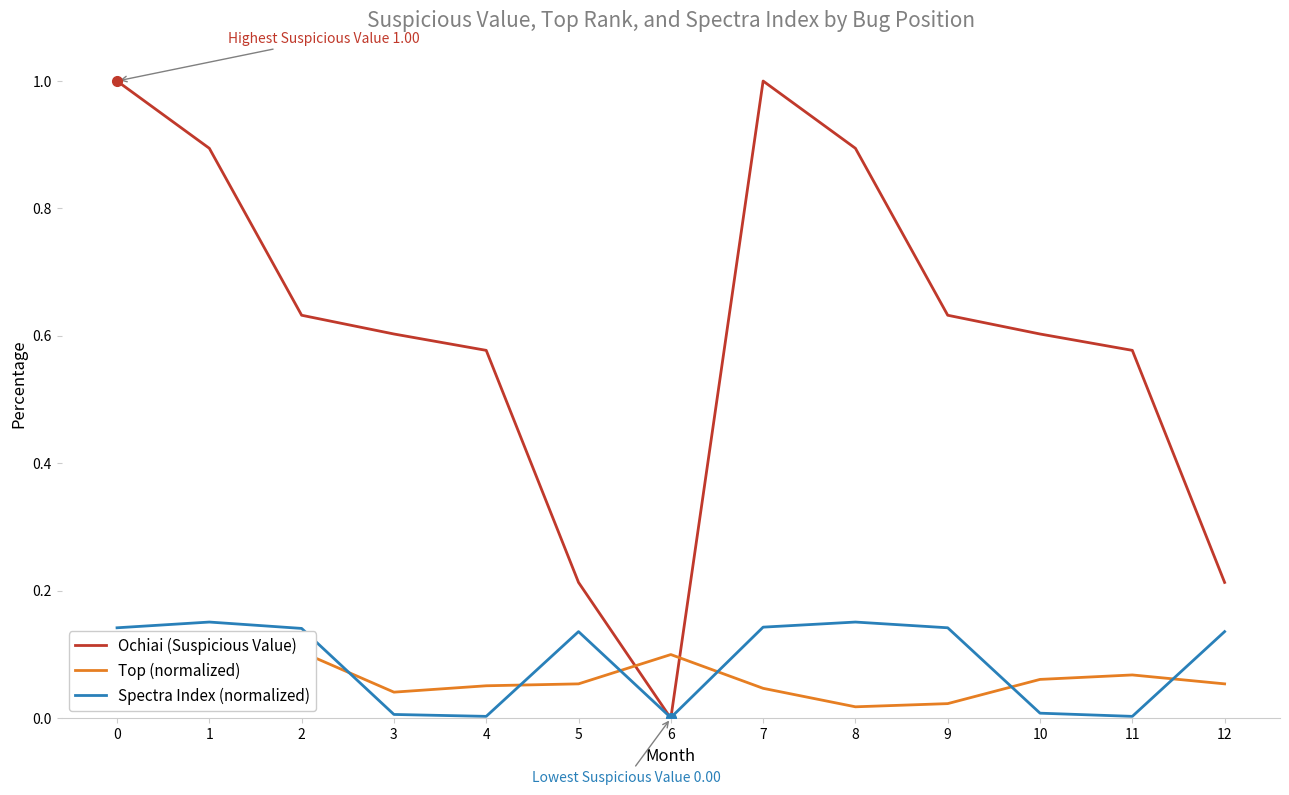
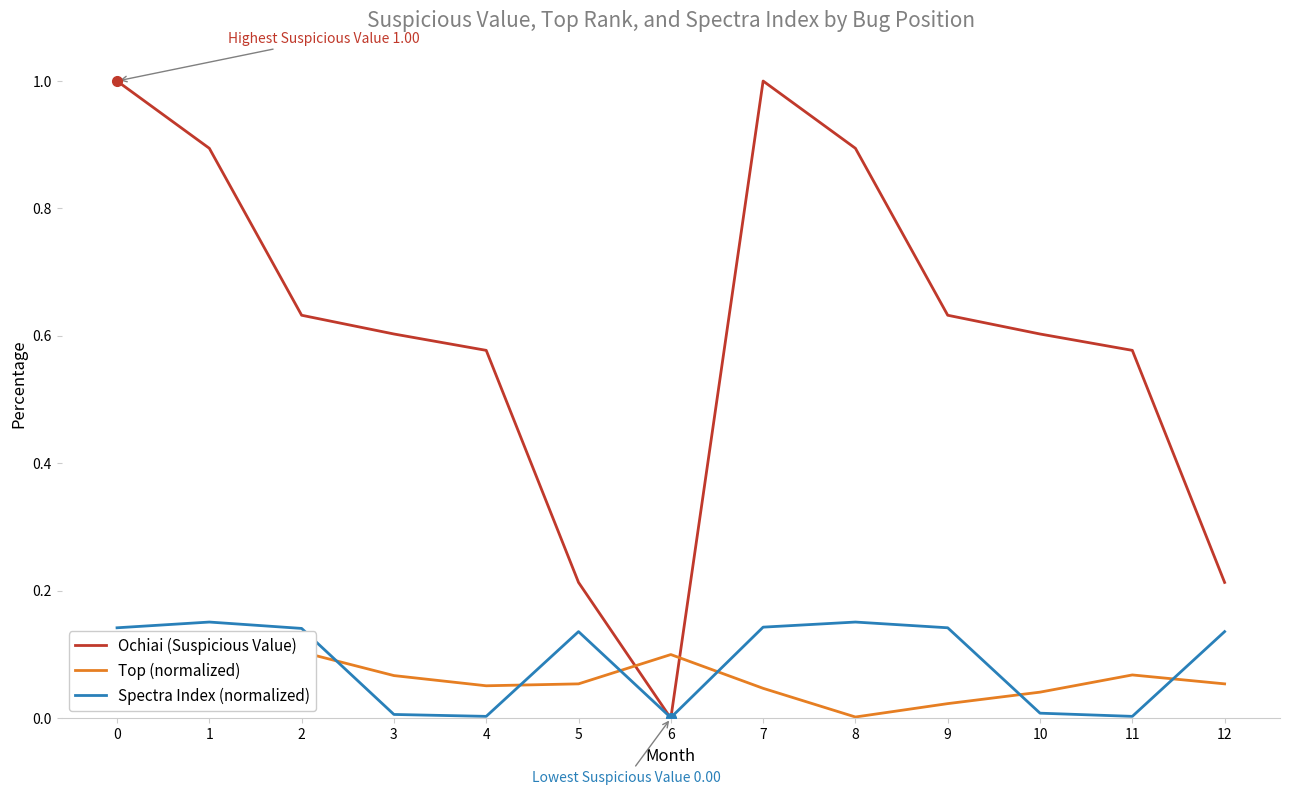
Top (normalized), 3: 0.04 -> 0.07
Top (normalized), 8: 0.02 -> 0.00
Top (normalized), 10: 0.06 -> 0.04
